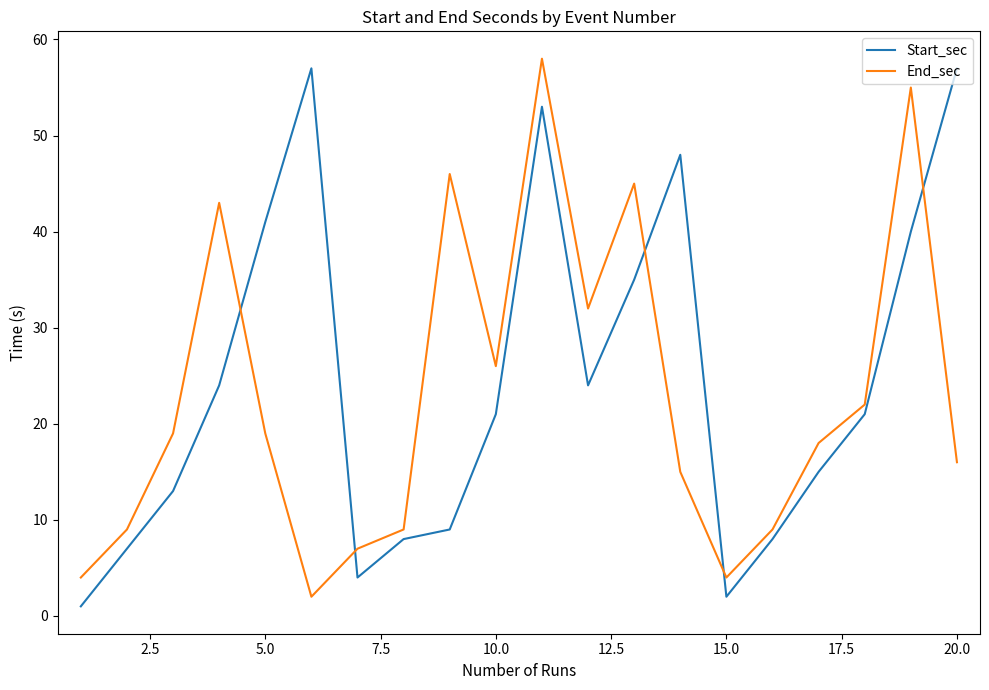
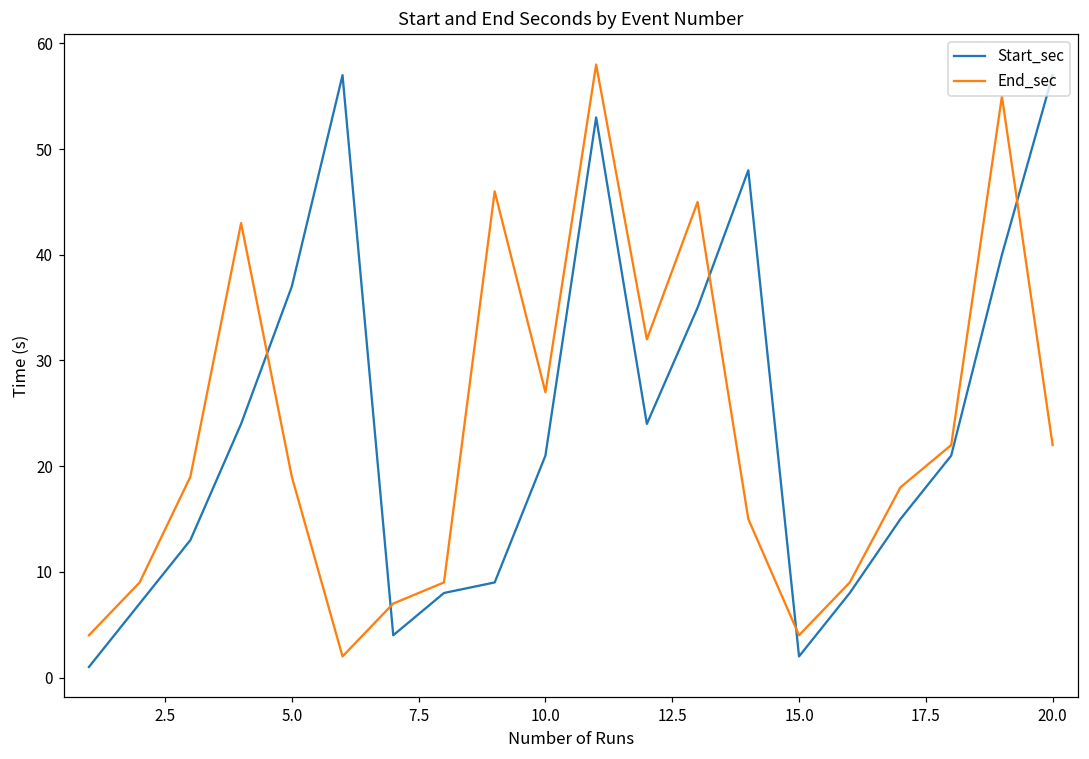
Start_sec, 5.0: 41 -> 37
End_sec, 10.0: 26 -> 27
End_sec, 20.0: 16 -> 22
